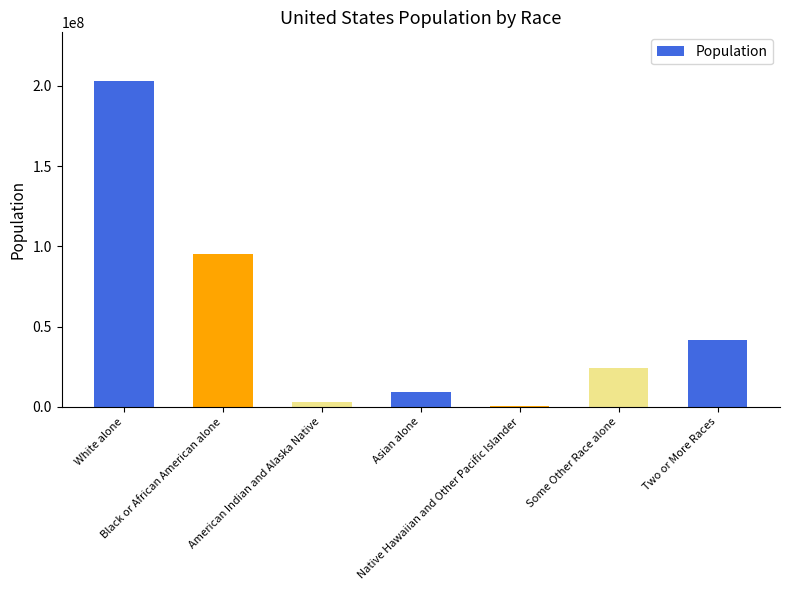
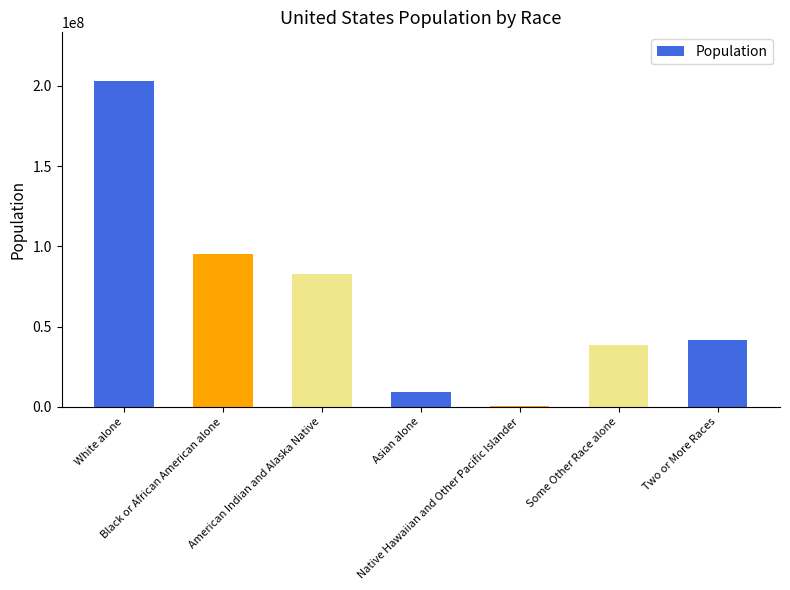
American Indian and Alaska Native: 3000000 -> 83000000
Some Other Race alone: 24000000 -> 39000000
